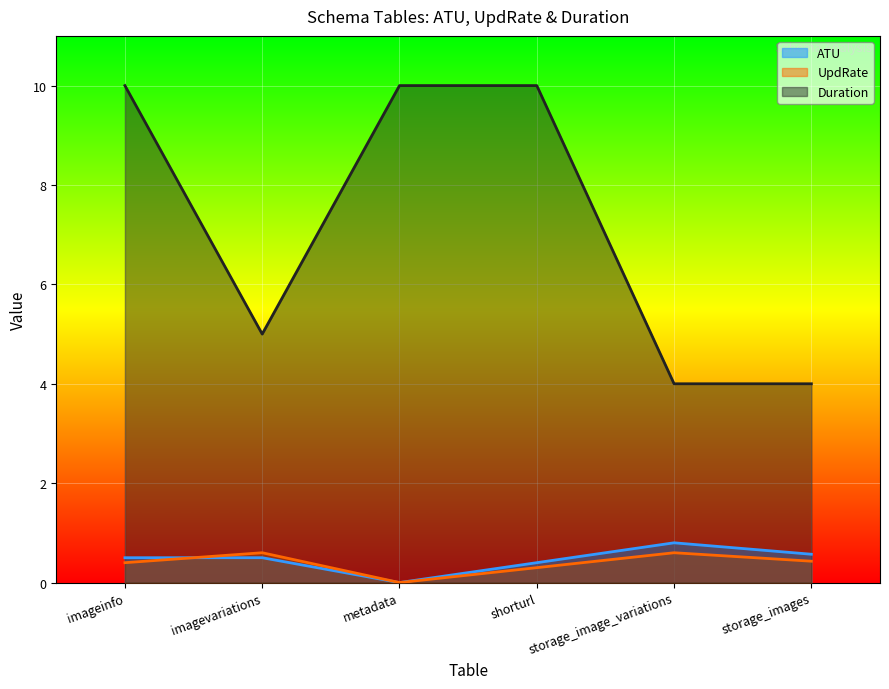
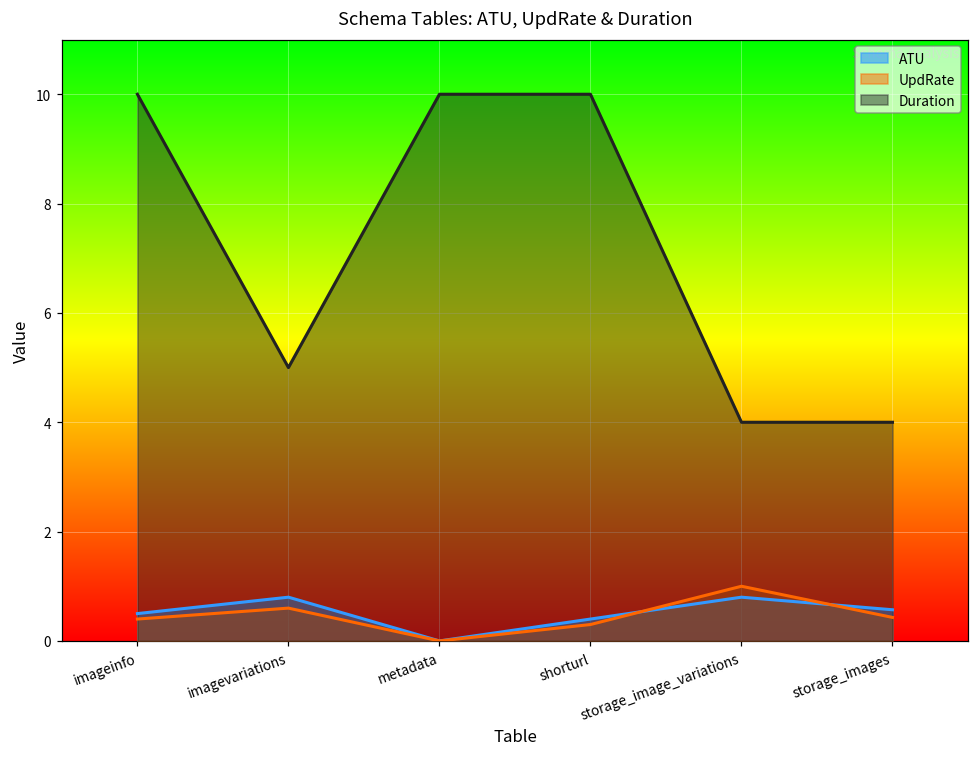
ATU, imagevariations: 0.5 -> 0.8
UpdRate, storage_image_variations: 0.6 -> 1.0
